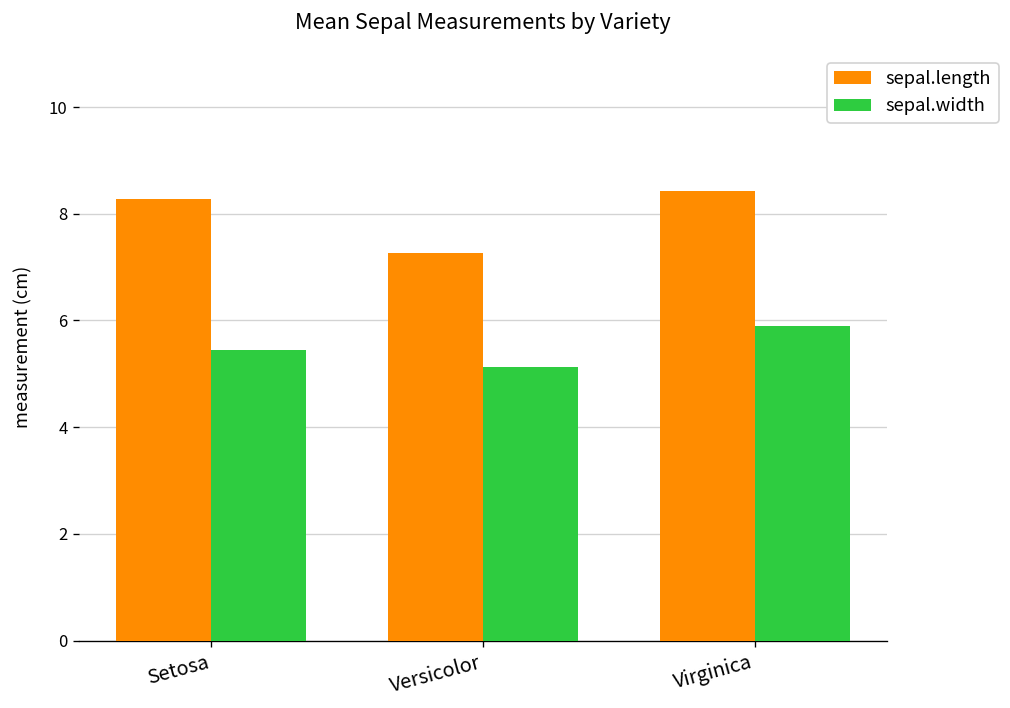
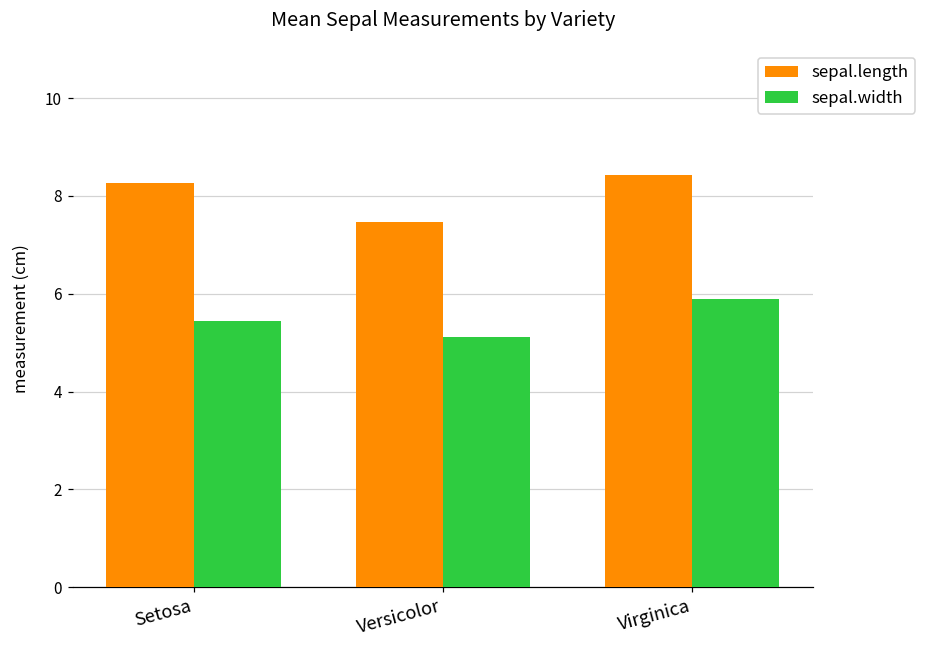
sepal.length, Versicolor: 7.3 -> 7.5
